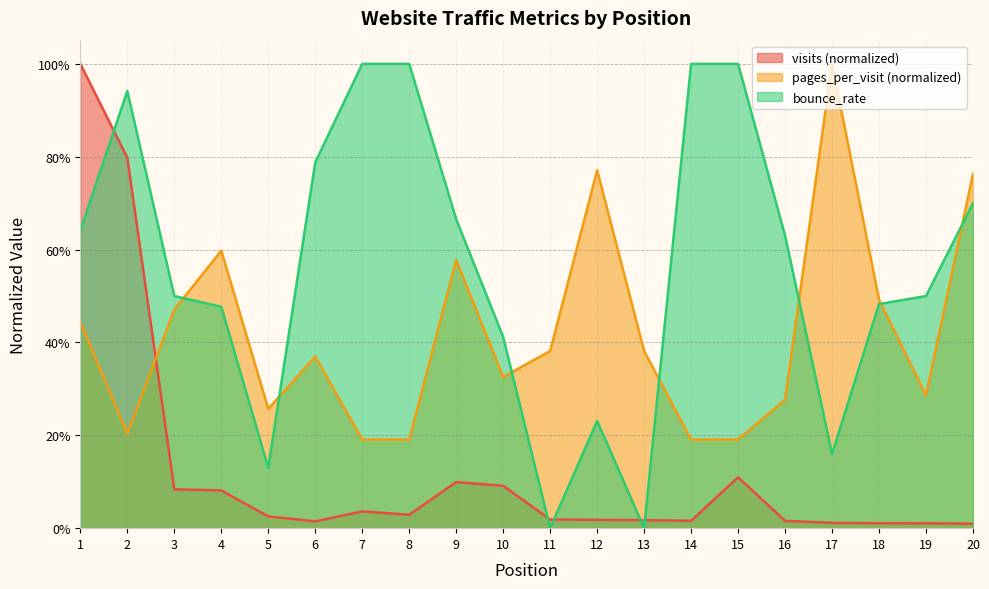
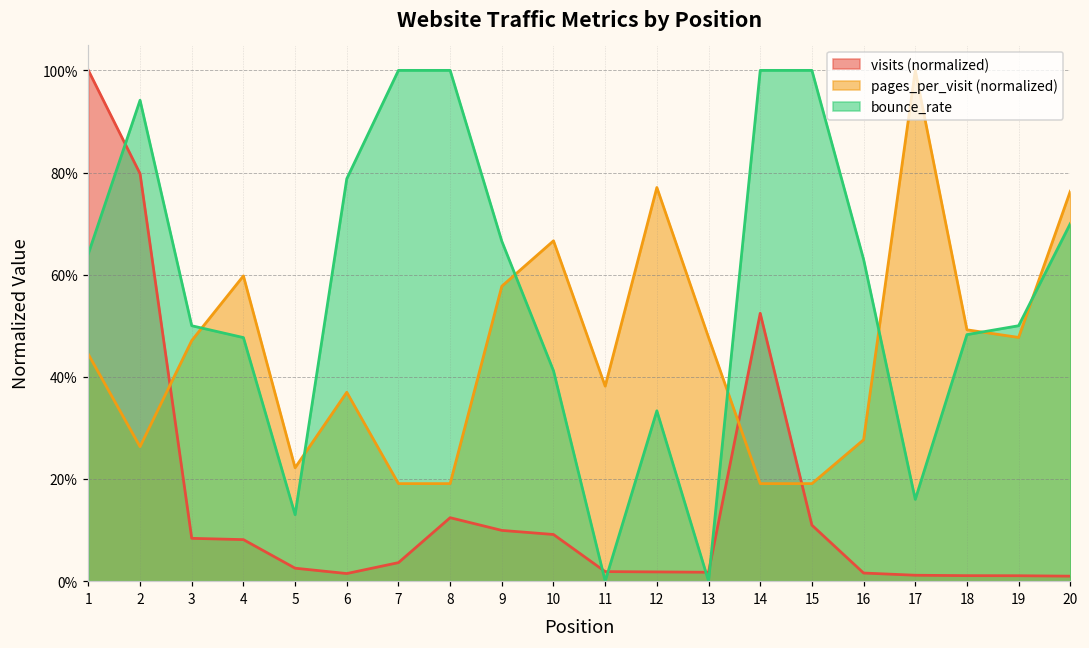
pages_per_visit (normalized), 2: 20% -> 26%
pages_per_visit (normalized), 5: 26% -> 22%
visits (normalized), 8: 3% -> 12%
pages_per_visit (normalized), 10: 33% -> 67%
bounce_rate, 12: 23% -> 33%
pages_per_visit (normalized), 13: 38% -> 48%
visits (normalized), 14: 2% -> 52%
pages_per_visit (normalized), 19: 29% -> 48%
